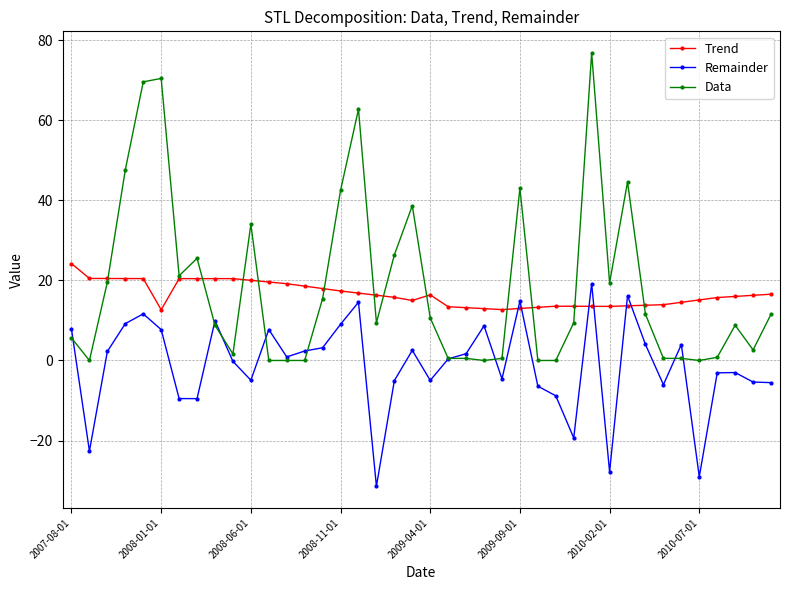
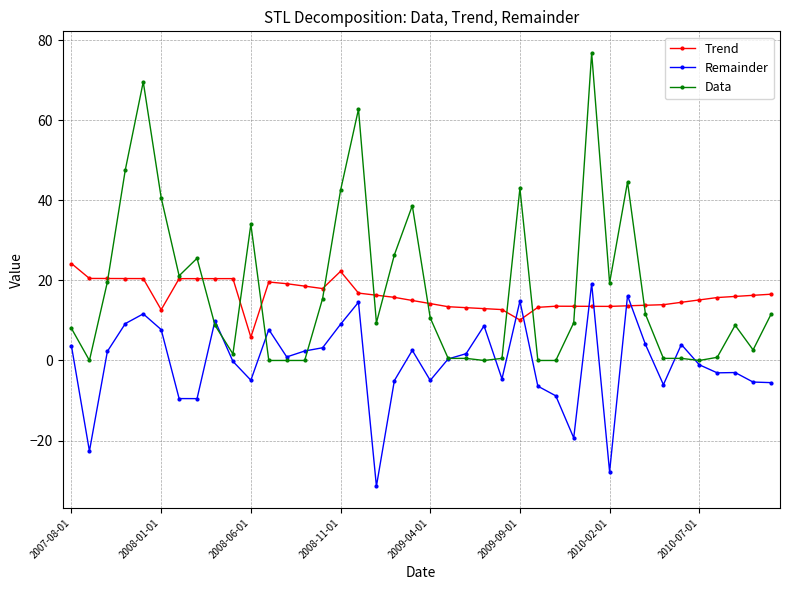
Remainder, 2007-08-01: 8 -> 4
Data, 2007-08-01: 6 -> 8
Data, 2008-01-01: 70 -> 41
Trend, 2008-06-01: 20 -> 6
Trend, 2008-11-01: 17 -> 22
Trend, 2009-04-01: 16 -> 14
Trend, 2009-09-01: 13 -> 10
Remainder, 2010-07-01: -29 -> -1
